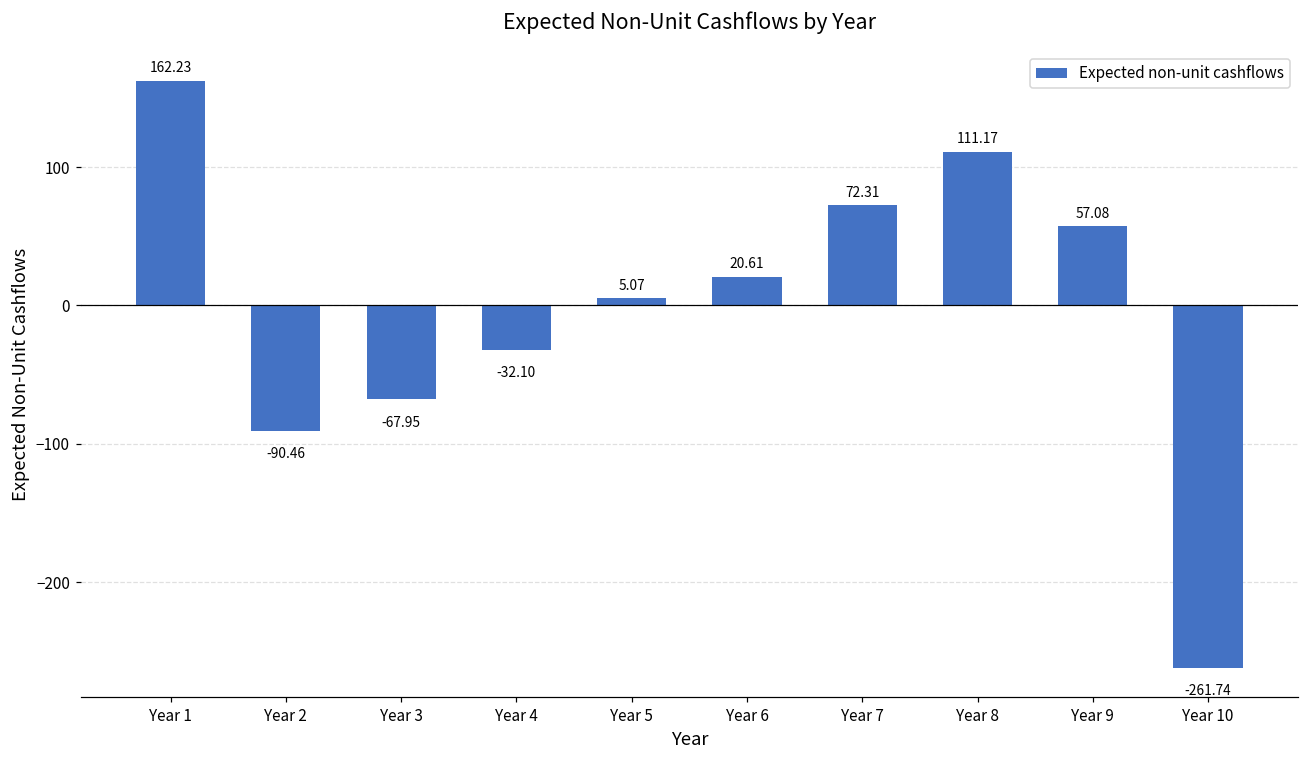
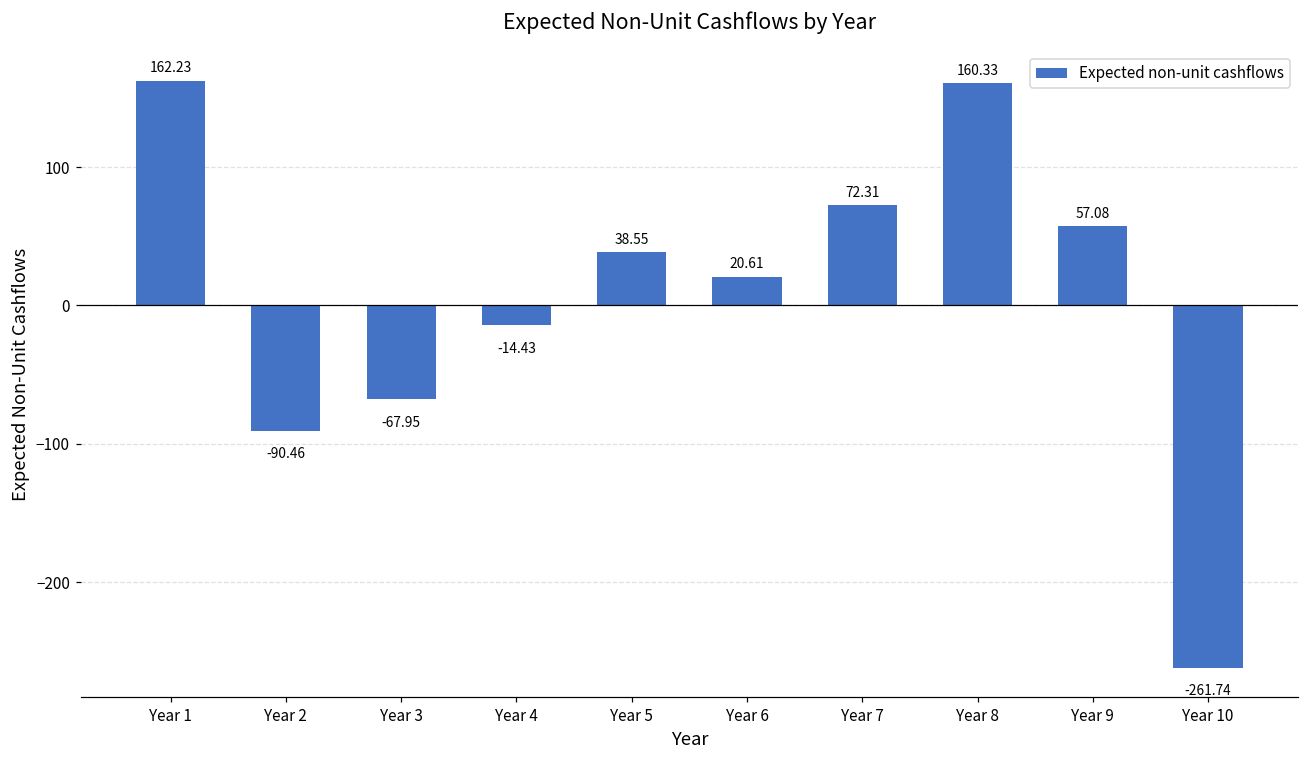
Year 4: -32.10 -> -14.43
Year 5: 5.07 -> 38.55
Year 8: 111.17 -> 160.33
